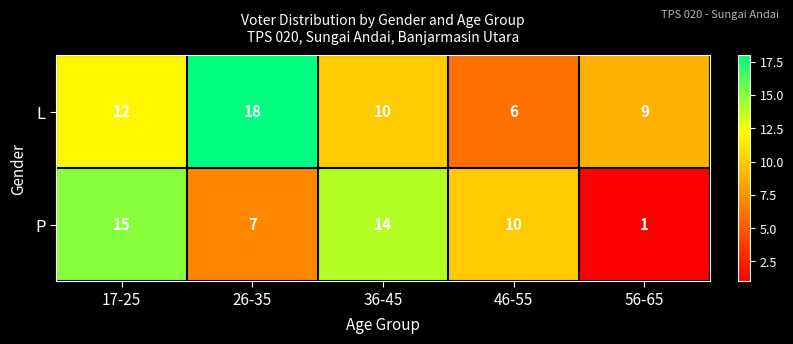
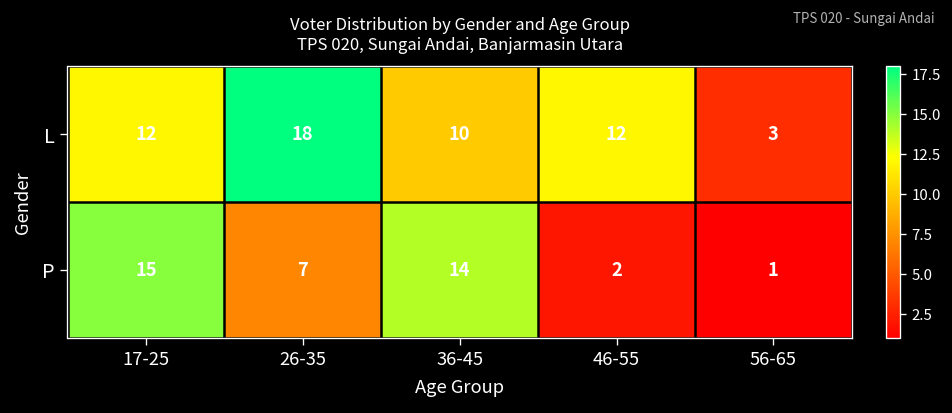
L, 46-55: 6 -> 12
L, 56-65: 9 -> 3
P, 46-55: 10 -> 2
